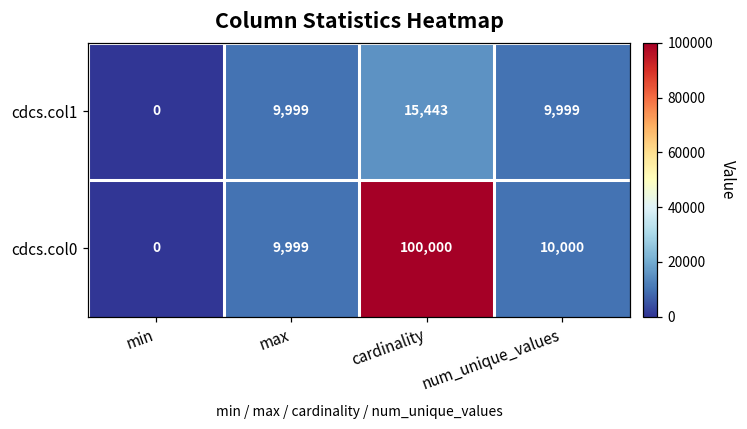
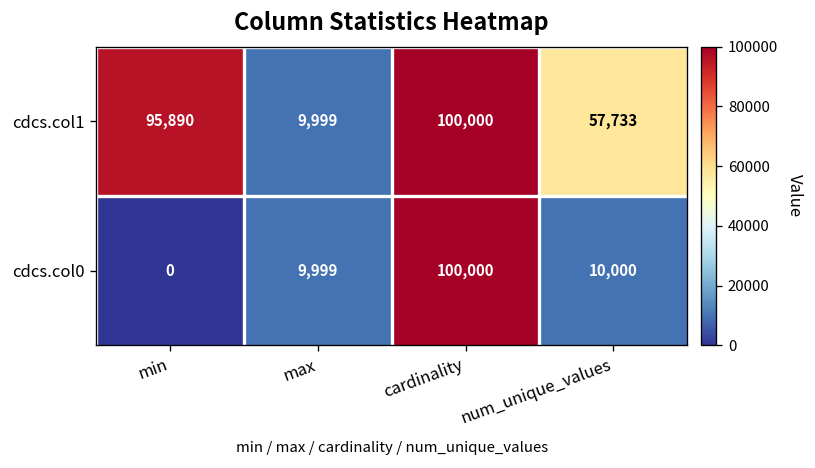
cdcs.col1, min: 0 -> 95,890
cdcs.col1, cardinality: 15,443 -> 100,000
cdcs.col1, num_unique_values: 9,999 -> 57,733
